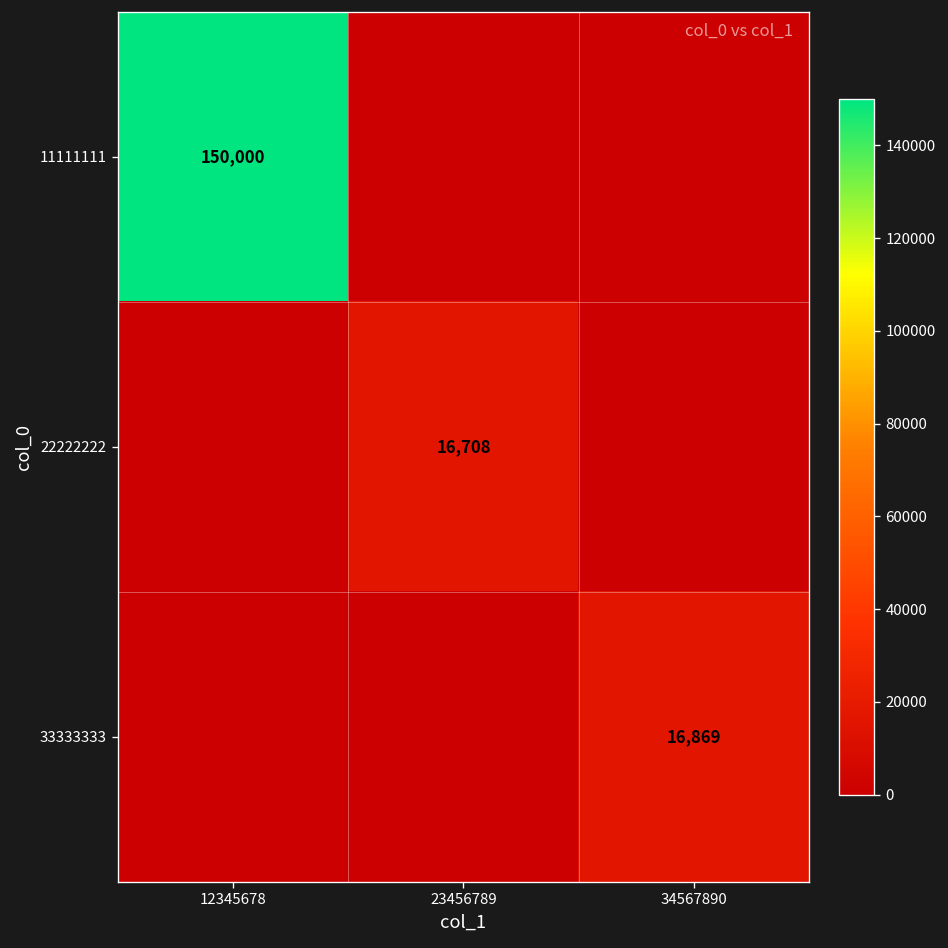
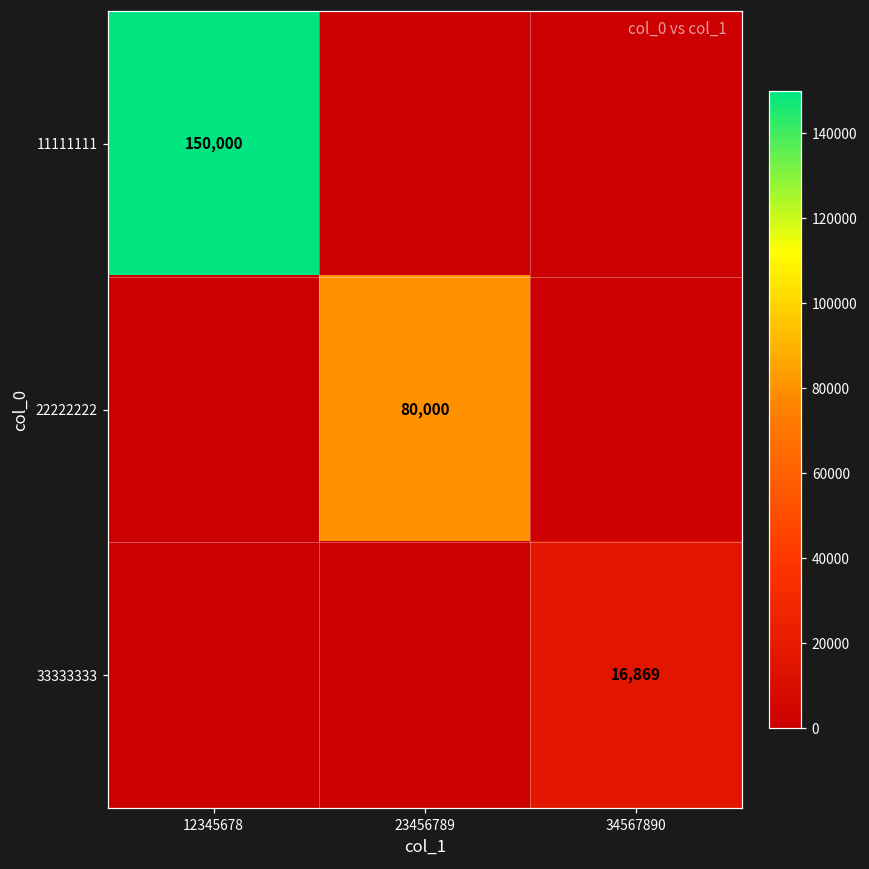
22222222, 23456789: 16,708 -> 80,000
